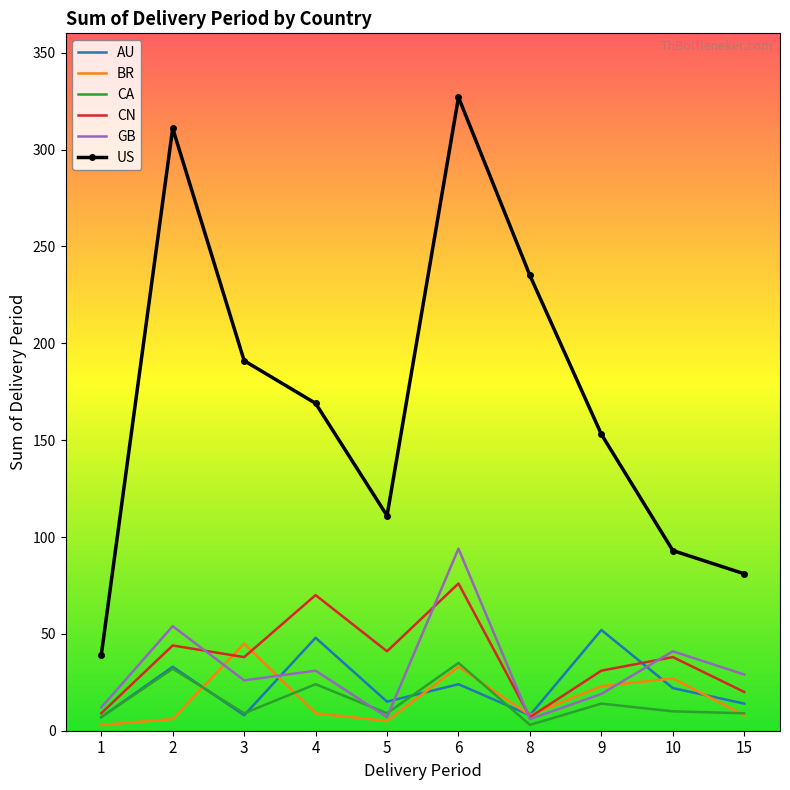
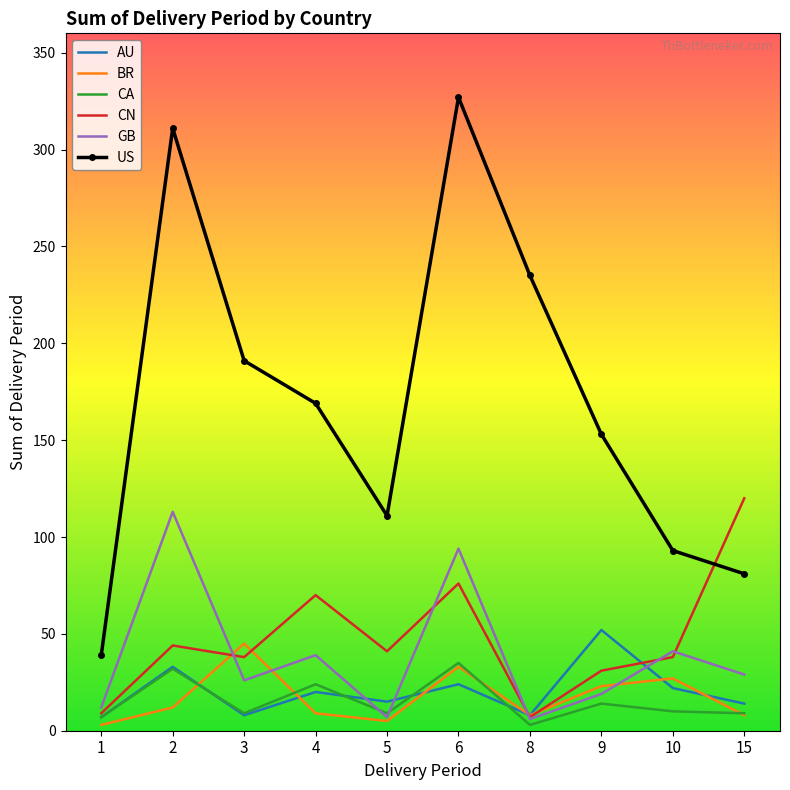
BR, 2: 6 -> 12
GB, 2: 54 -> 113
AU, 4: 48 -> 20
GB, 4: 31 -> 39
CN, 15: 20 -> 120
